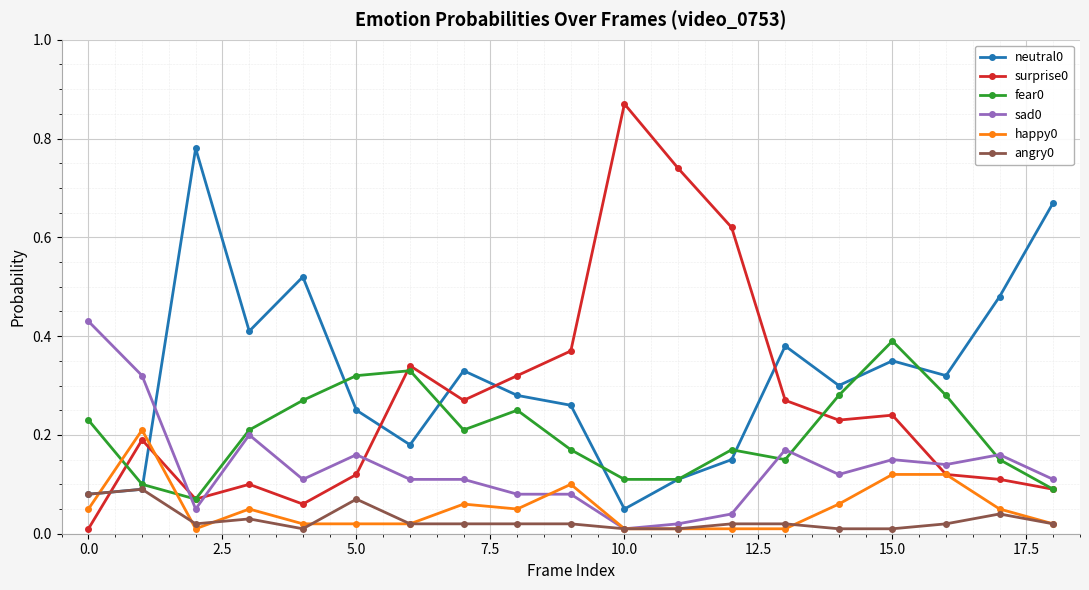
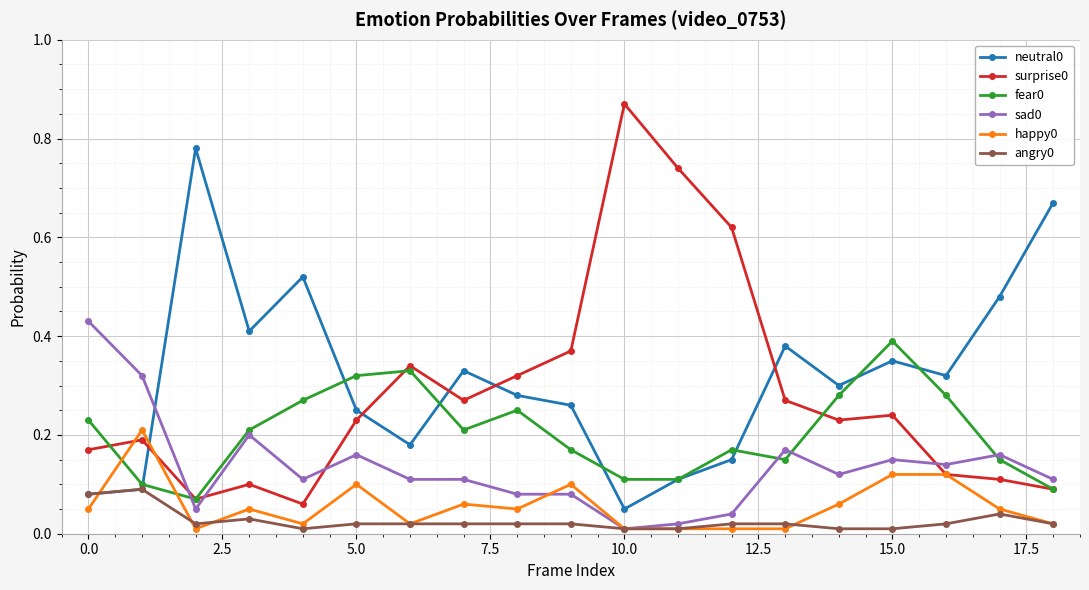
surprise0, 0.0: 0.01 -> 0.17
surprise0, 5.0: 0.12 -> 0.23
happy0, 5.0: 0.02 -> 0.10
angry0, 5.0: 0.07 -> 0.02
